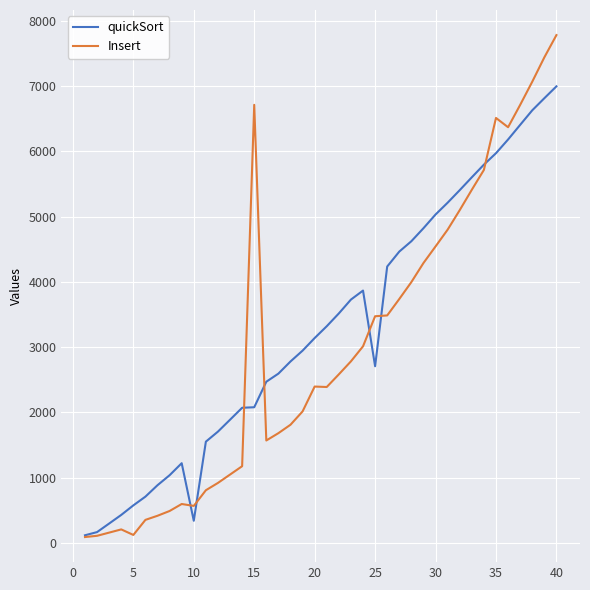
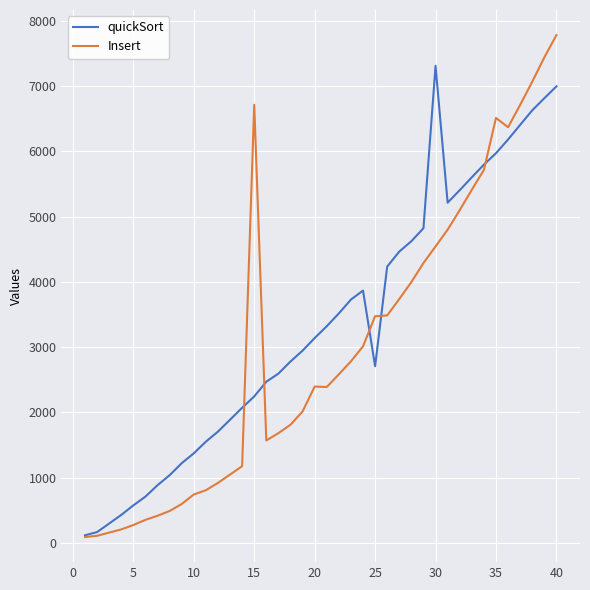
Insert, 5: 100 -> 300
quickSort, 10: 300 -> 1400
Insert, 10: 600 -> 700
quickSort, 15: 2100 -> 2200
quickSort, 30: 5000 -> 7300
